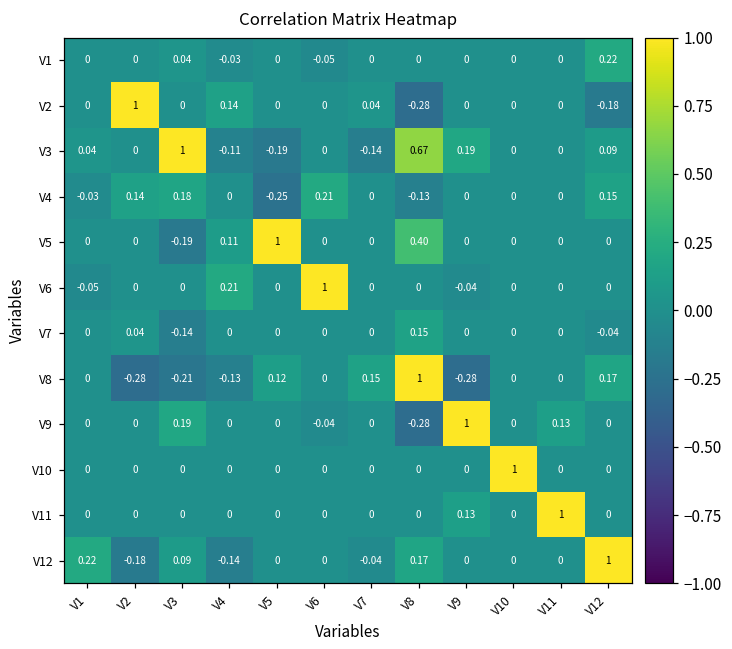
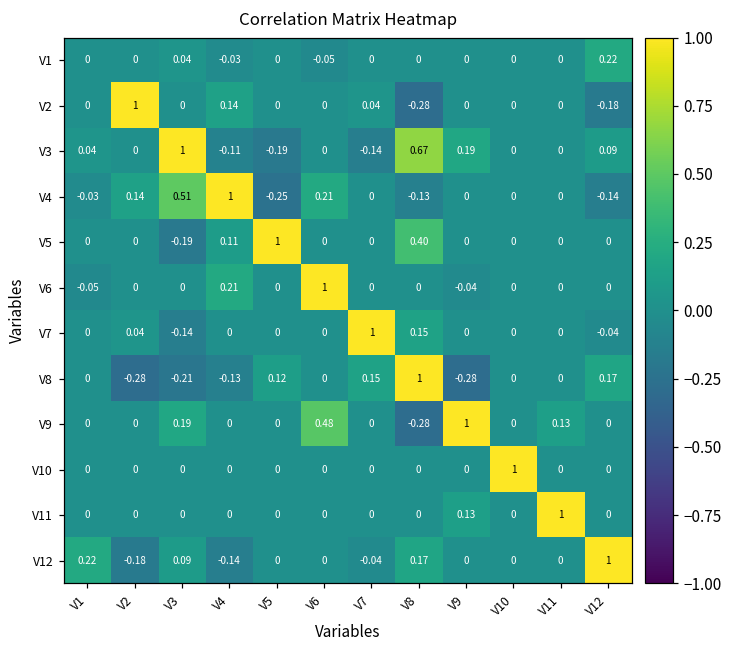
V4, V3: 0.18 -> 0.51
V4, V4: 0 -> 1
V4, V12: 0.15 -> -0.14
V7, V7: 0 -> 1
V9, V6: -0.04 -> 0.48
